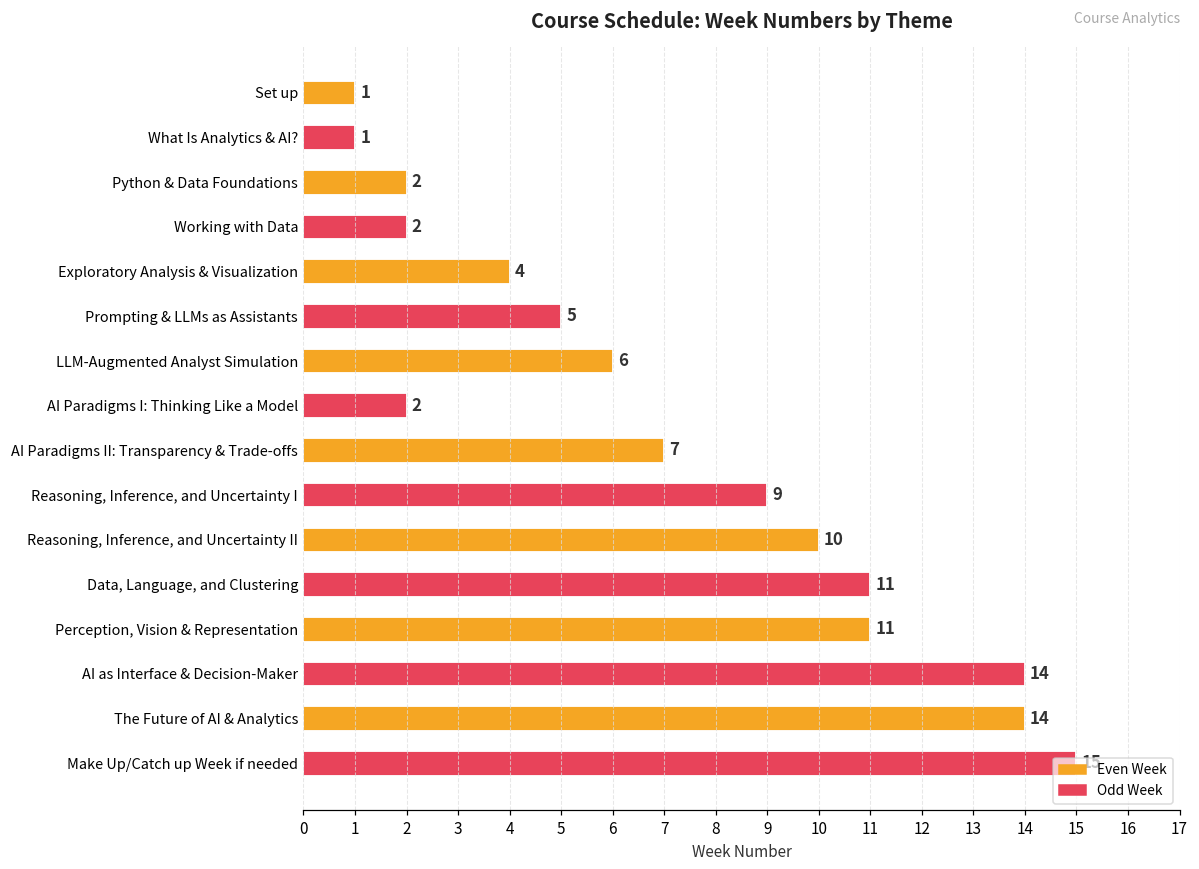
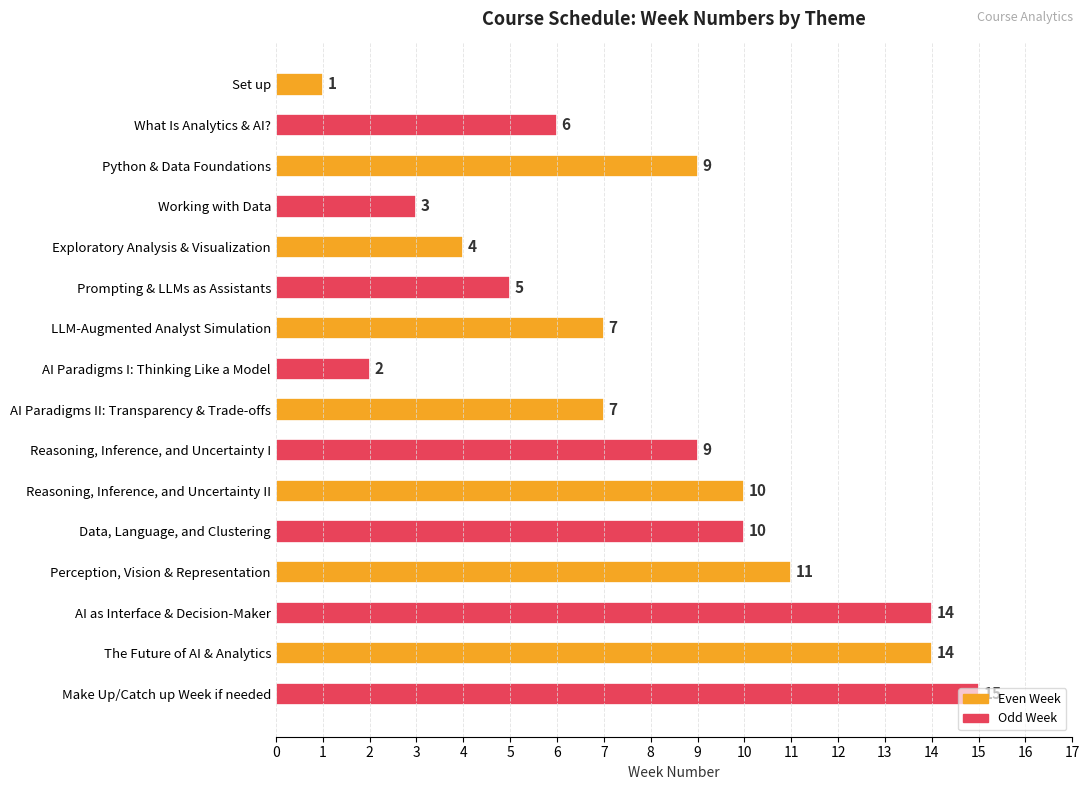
What Is Analytics & AI?: 1 -> 6
Python & Data Foundations: 2 -> 9
Working with Data: 2 -> 3
LLM-Augmented Analyst Simulation: 6 -> 7
Data, Language, and Clustering: 11 -> 10
